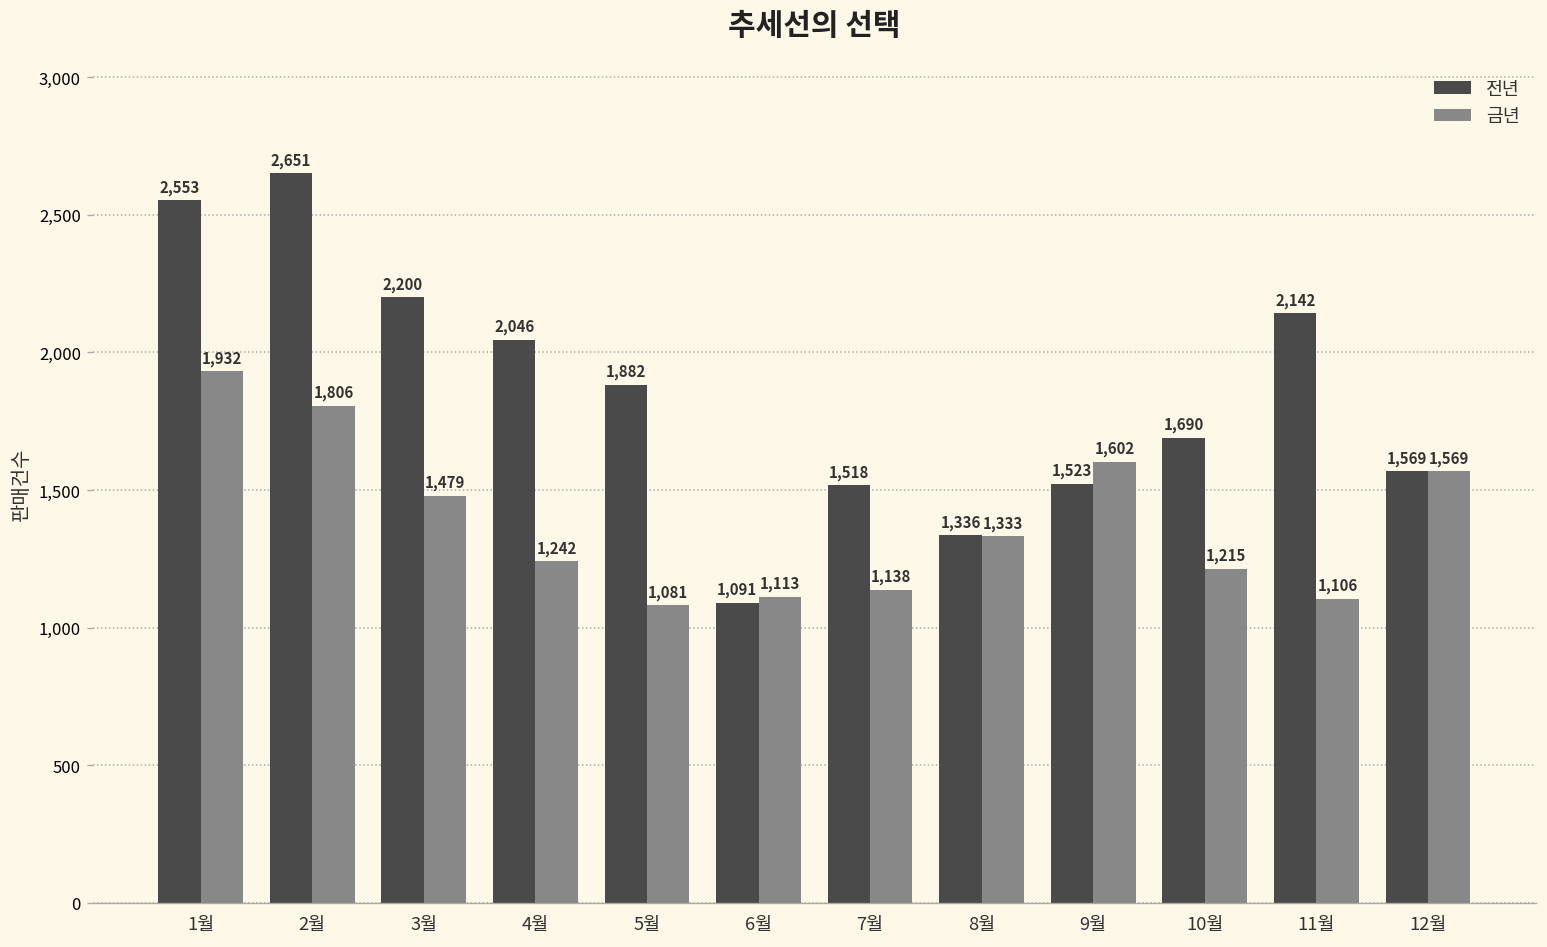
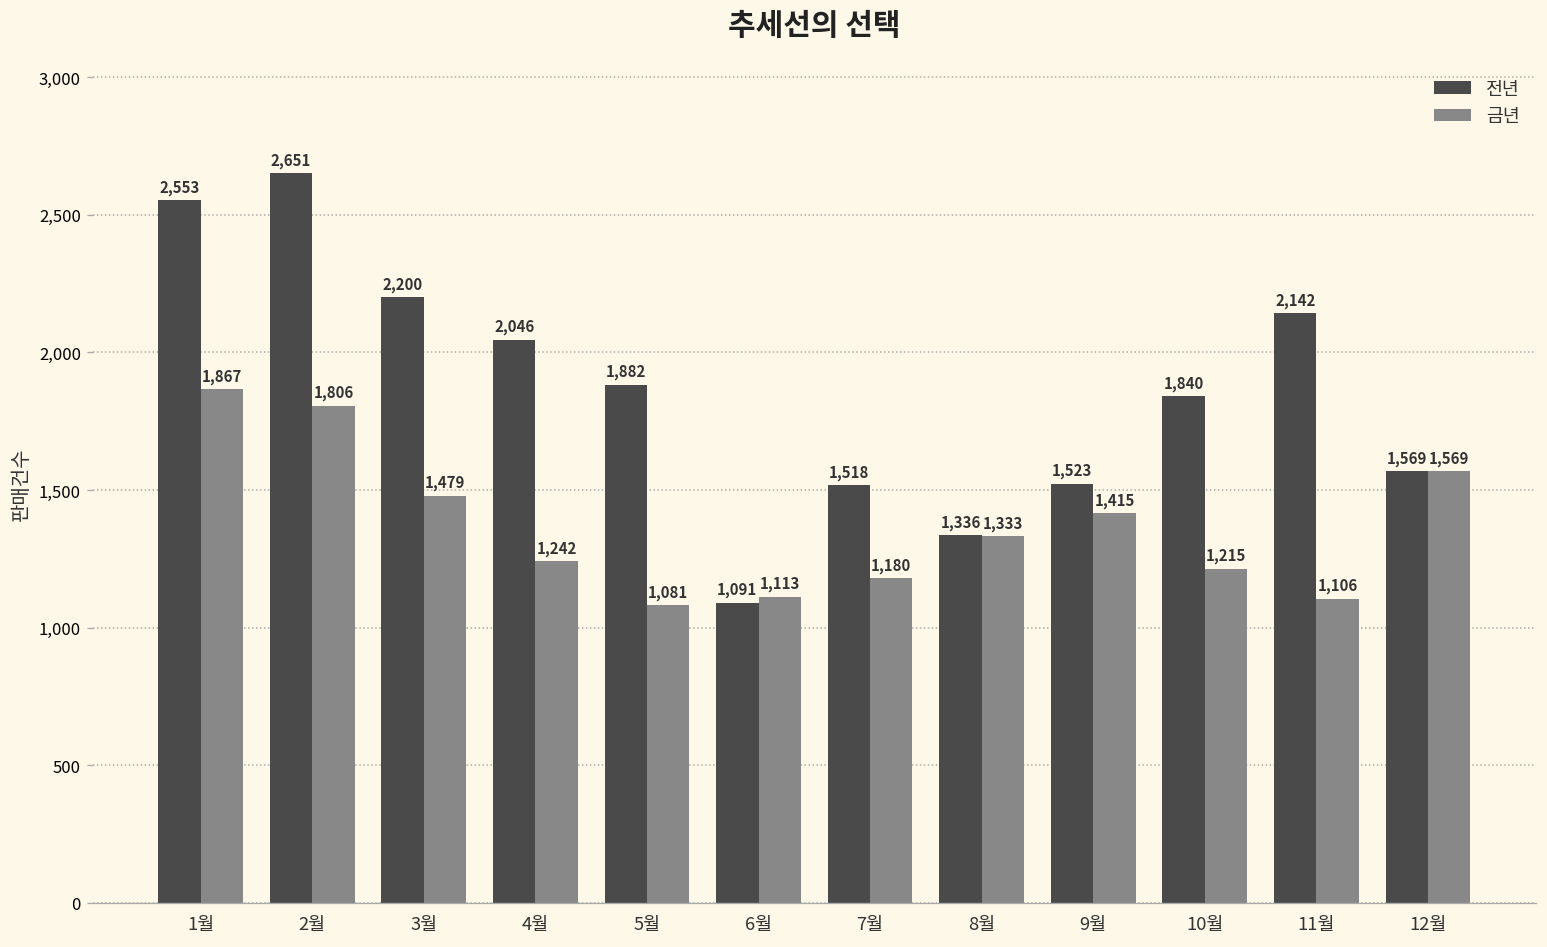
금년, 1월: 1,932 -> 1,867
금년, 7월: 1,138 -> 1,180
금년, 9월: 1,602 -> 1,415
전년, 10월: 1,690 -> 1,840
